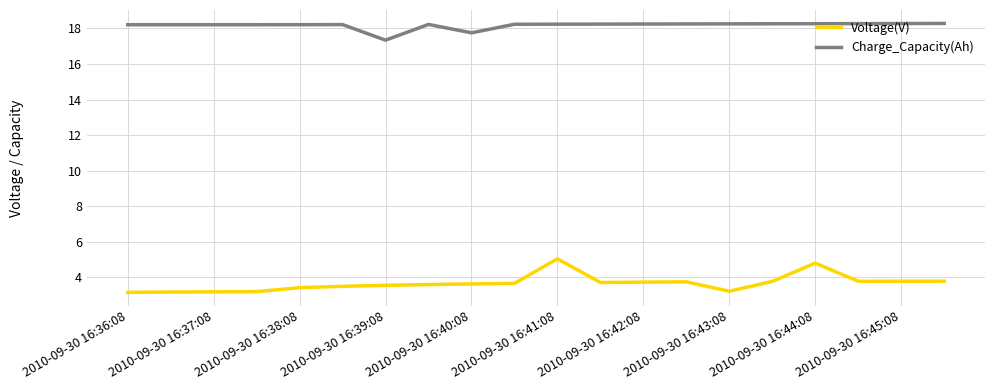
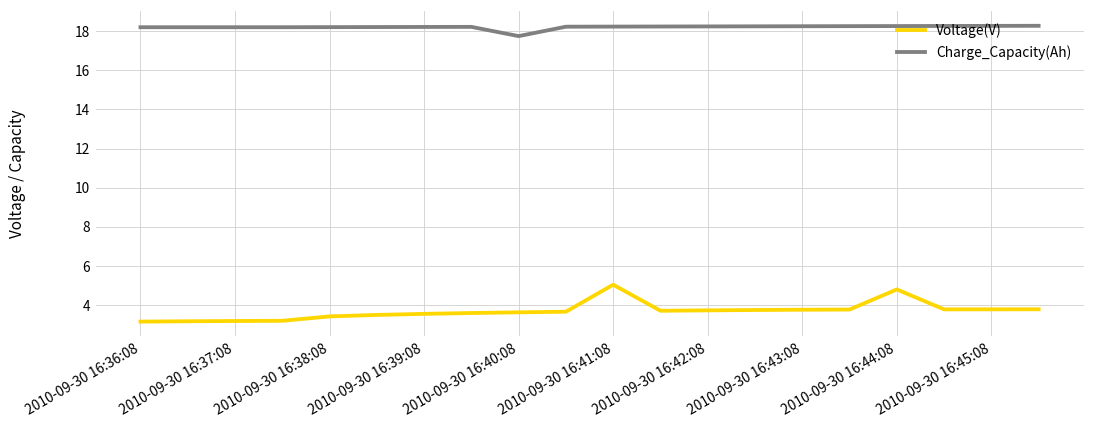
Charge_Capacity(Ah), 2010-09-30 16:39:08: 17.3 -> 18.2
Voltage(V), 2010-09-30 16:43:08: 3.2 -> 3.8
